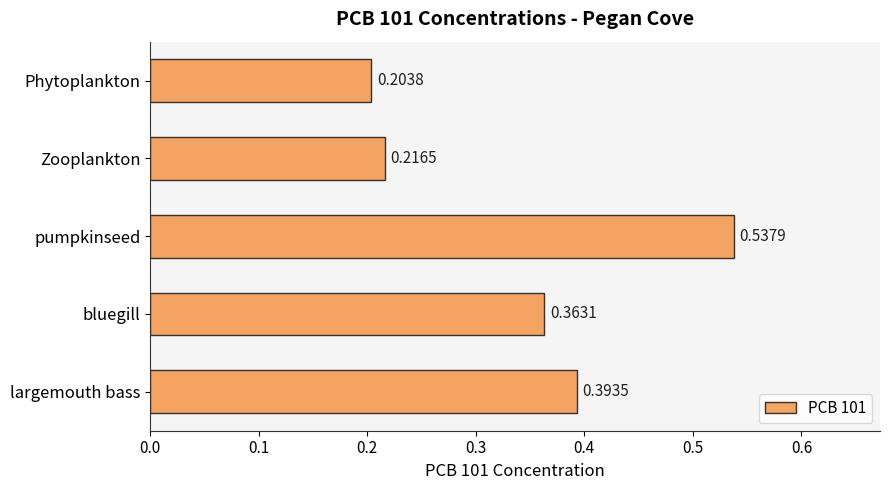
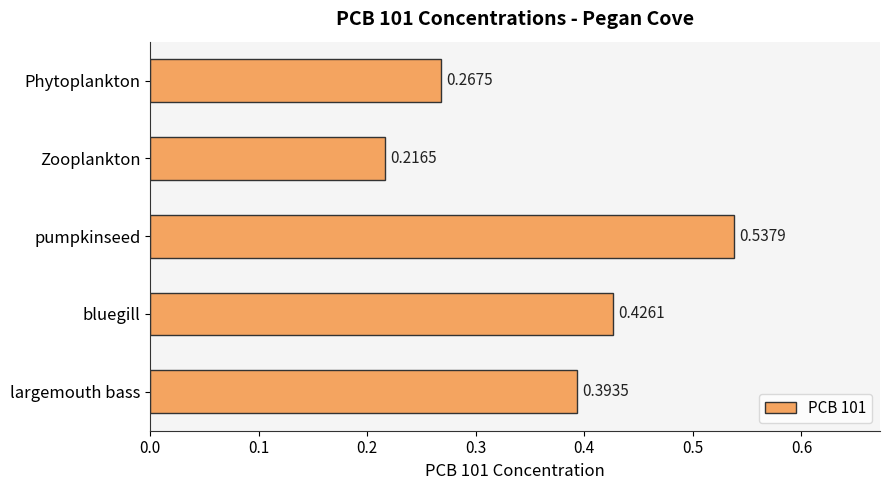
Phytoplankton: 0.2038 -> 0.2675
bluegill: 0.3631 -> 0.4261
